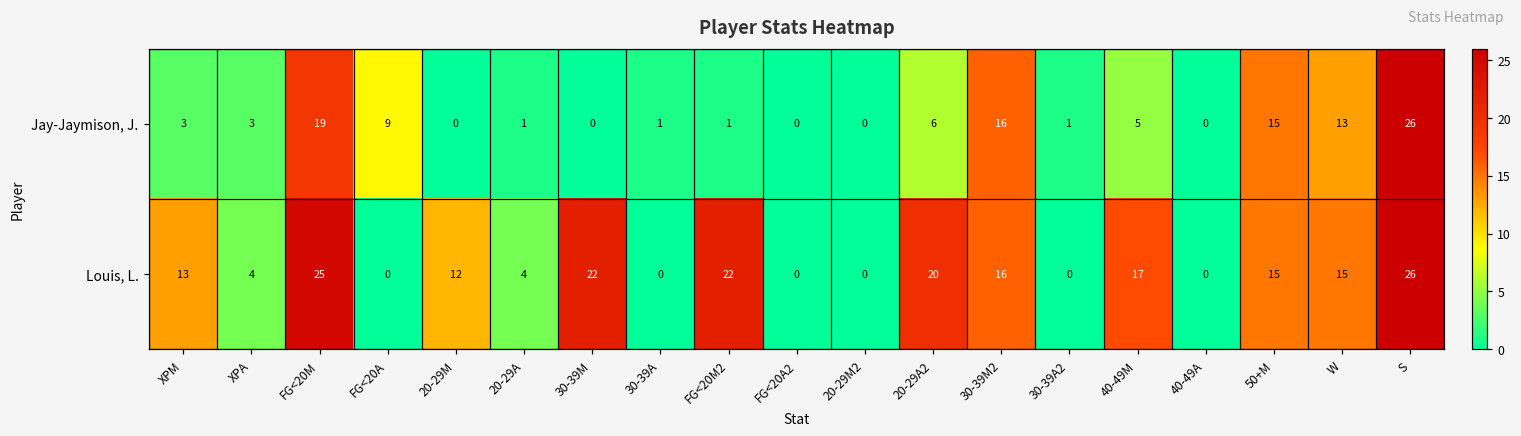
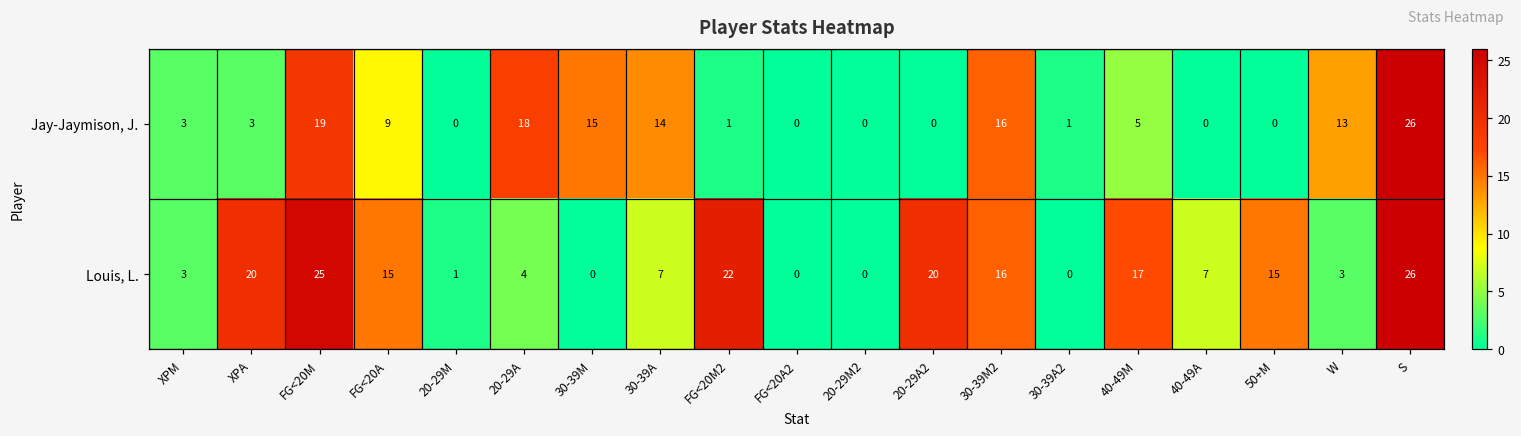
Jay-Jaymison, J., 20-29A: 1 -> 18
Jay-Jaymison, J., 30-39M: 0 -> 15
Jay-Jaymison, J., 30-39A: 1 -> 14
Jay-Jaymison, J., 20-29A2: 6 -> 0
Jay-Jaymison, J., 50+M: 15 -> 0
Louis, L., XPM: 13 -> 3
Louis, L., XPA: 4 -> 20
Louis, L., FG<20A: 0 -> 15
Louis, L., 20-29M: 12 -> 1
Louis, L., 30-39M: 22 -> 0
Louis, L., 30-39A: 0 -> 7
Louis, L., 40-49A: 0 -> 7
Louis, L., W: 15 -> 3
